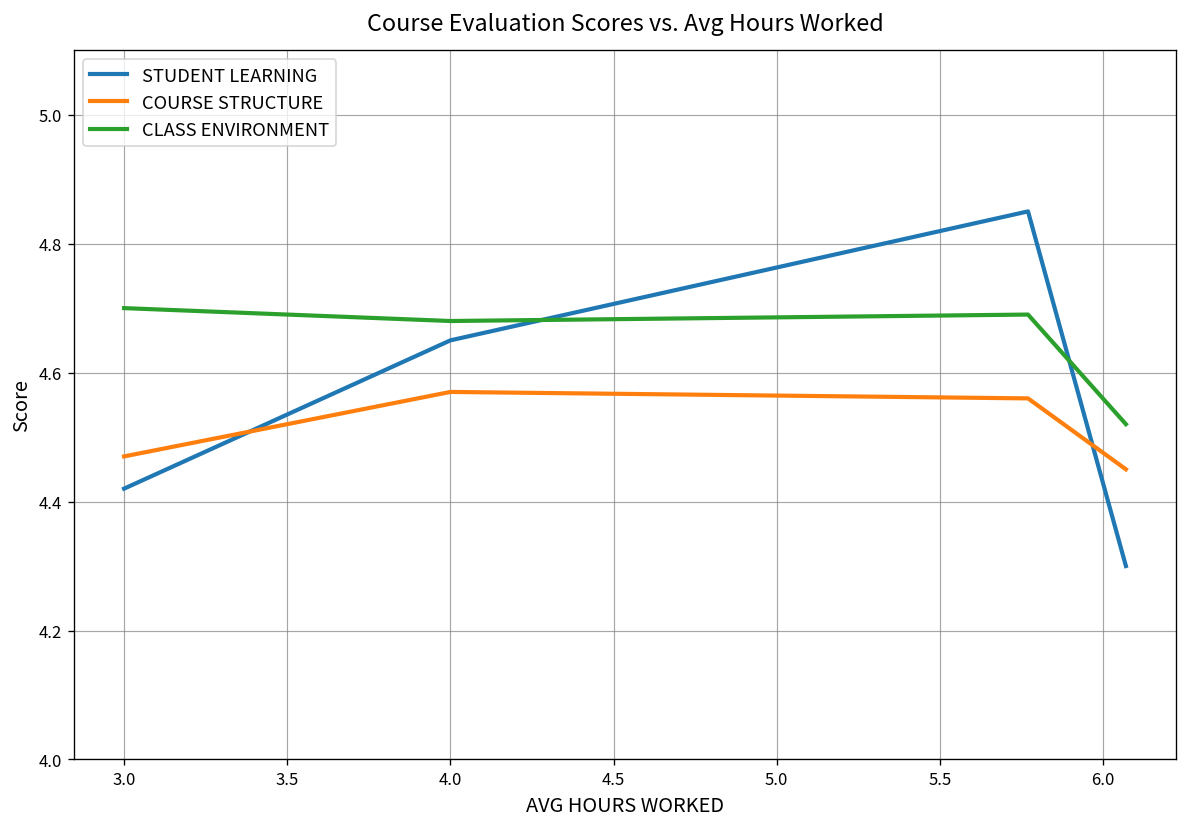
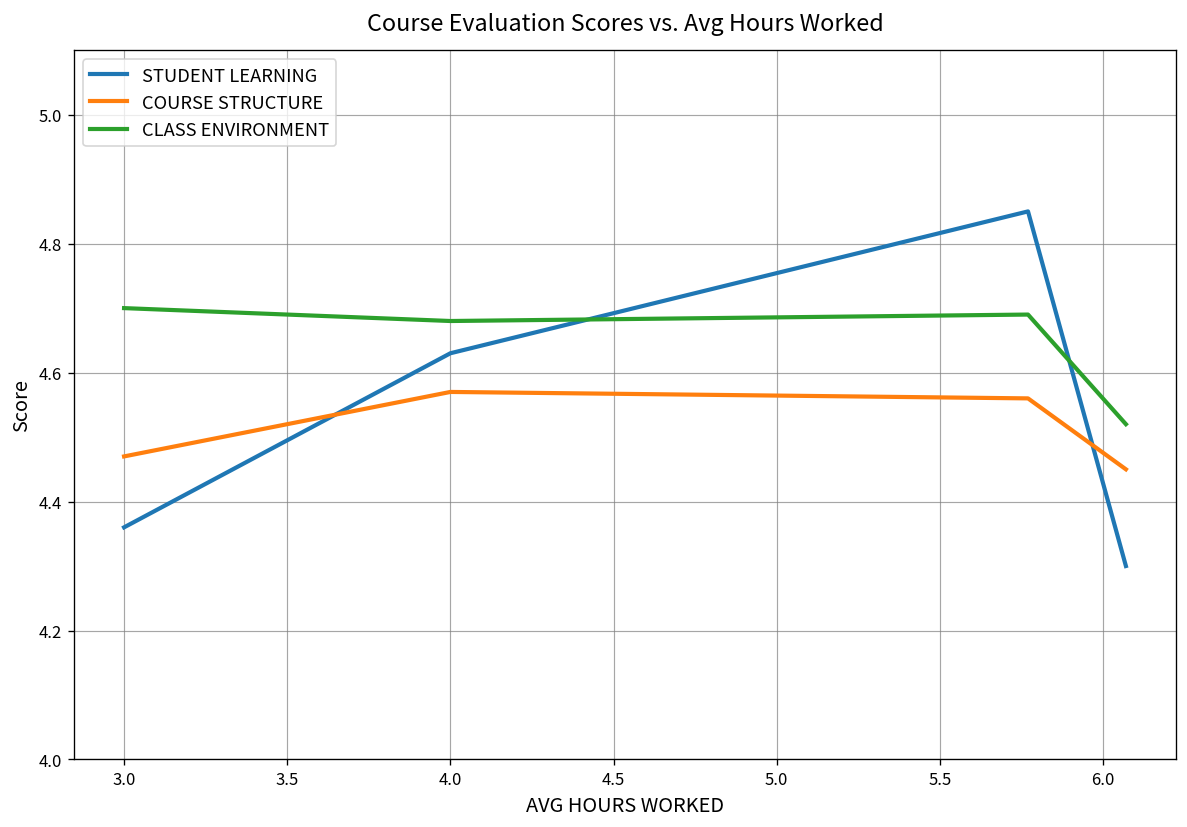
STUDENT LEARNING, 3.0: 4.42 -> 4.36
STUDENT LEARNING, 4.0: 4.65 -> 4.63
